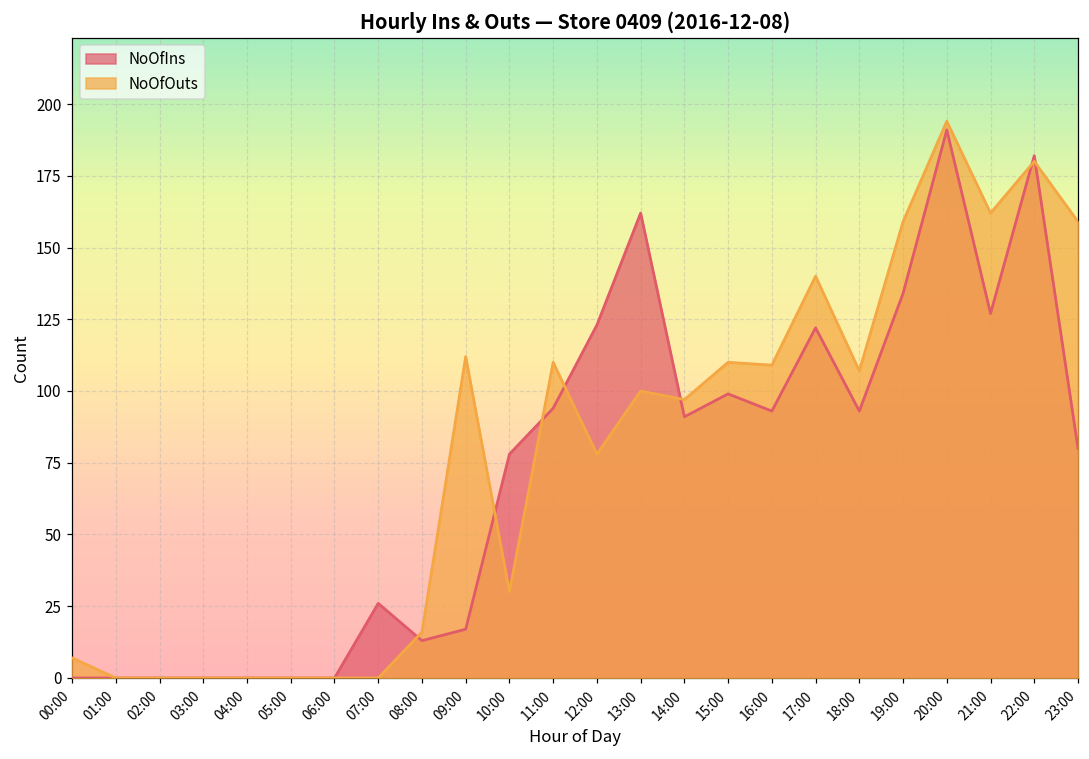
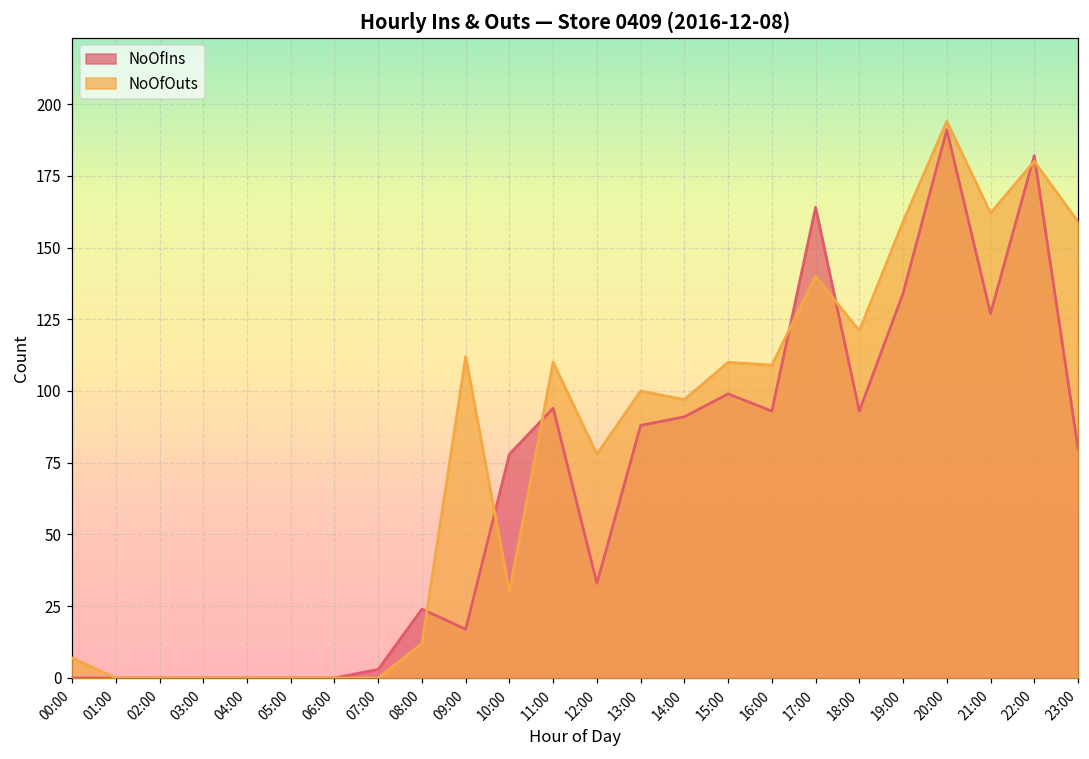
NoOfIns, 07:00: 26 -> 3
NoOfIns, 08:00: 13 -> 24
NoOfOuts, 08:00: 16 -> 12
NoOfIns, 12:00: 123 -> 33
NoOfIns, 13:00: 162 -> 88
NoOfIns, 17:00: 122 -> 164
NoOfOuts, 18:00: 107 -> 121
